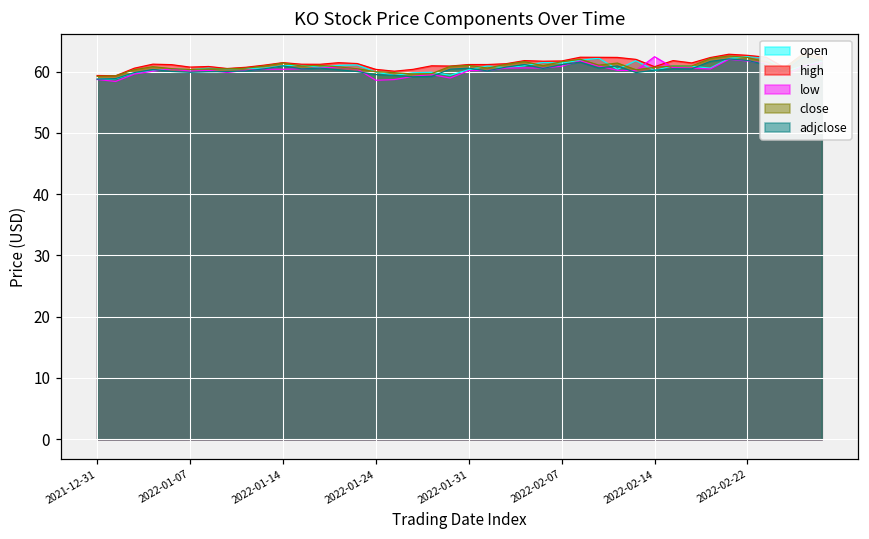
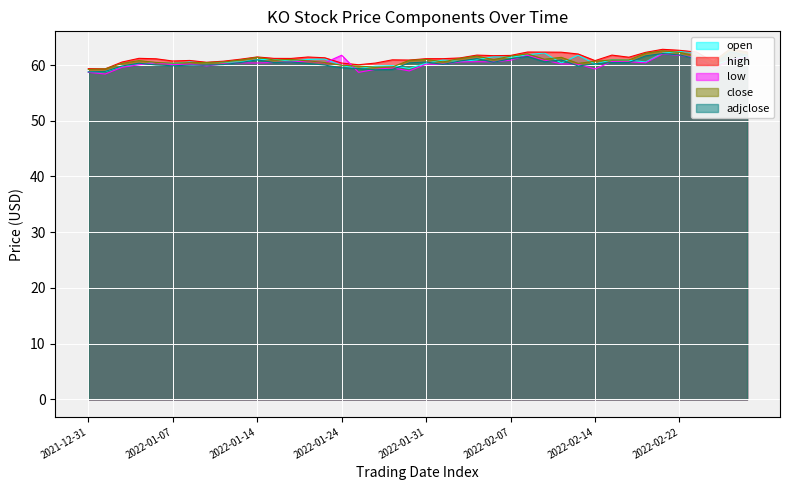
low, 2022-01-24: 59 -> 62
low, 2022-02-14: 62 -> 59
